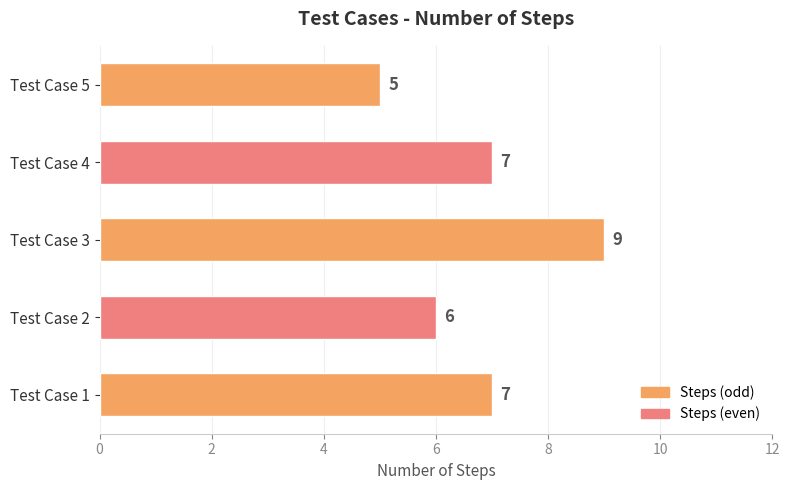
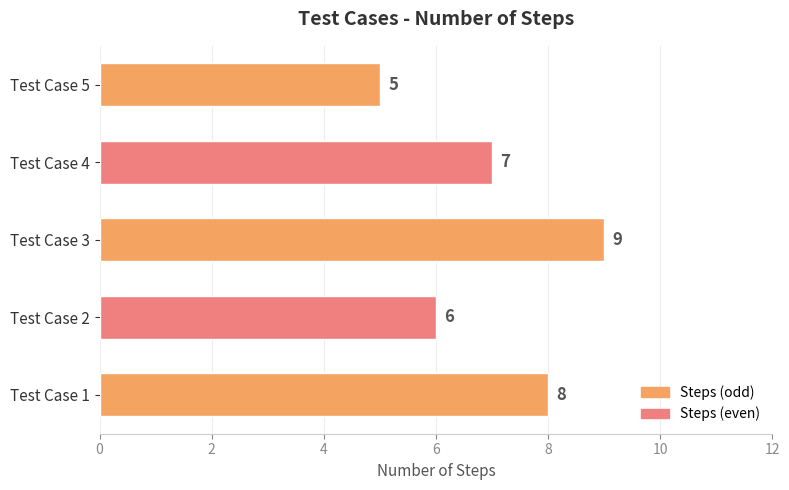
Test Case 1: 7 -> 8
